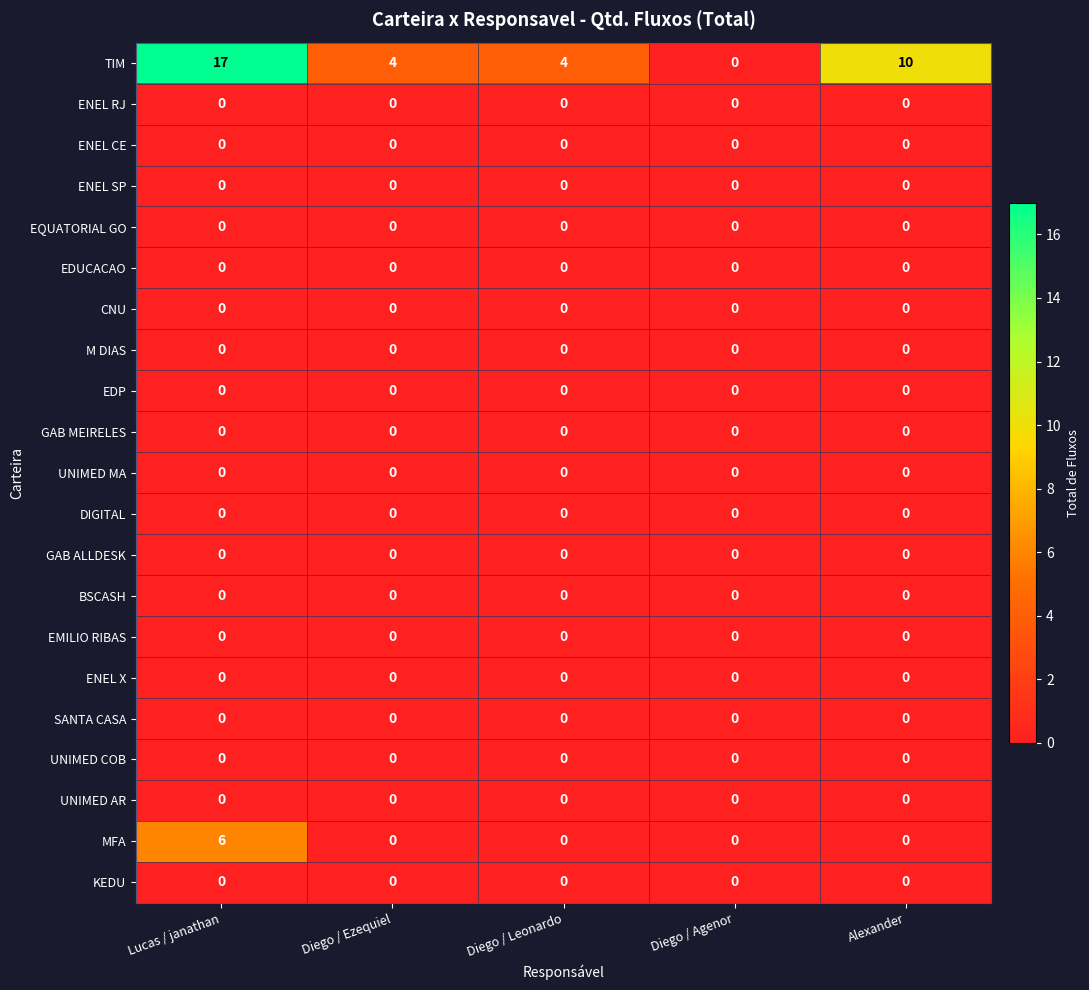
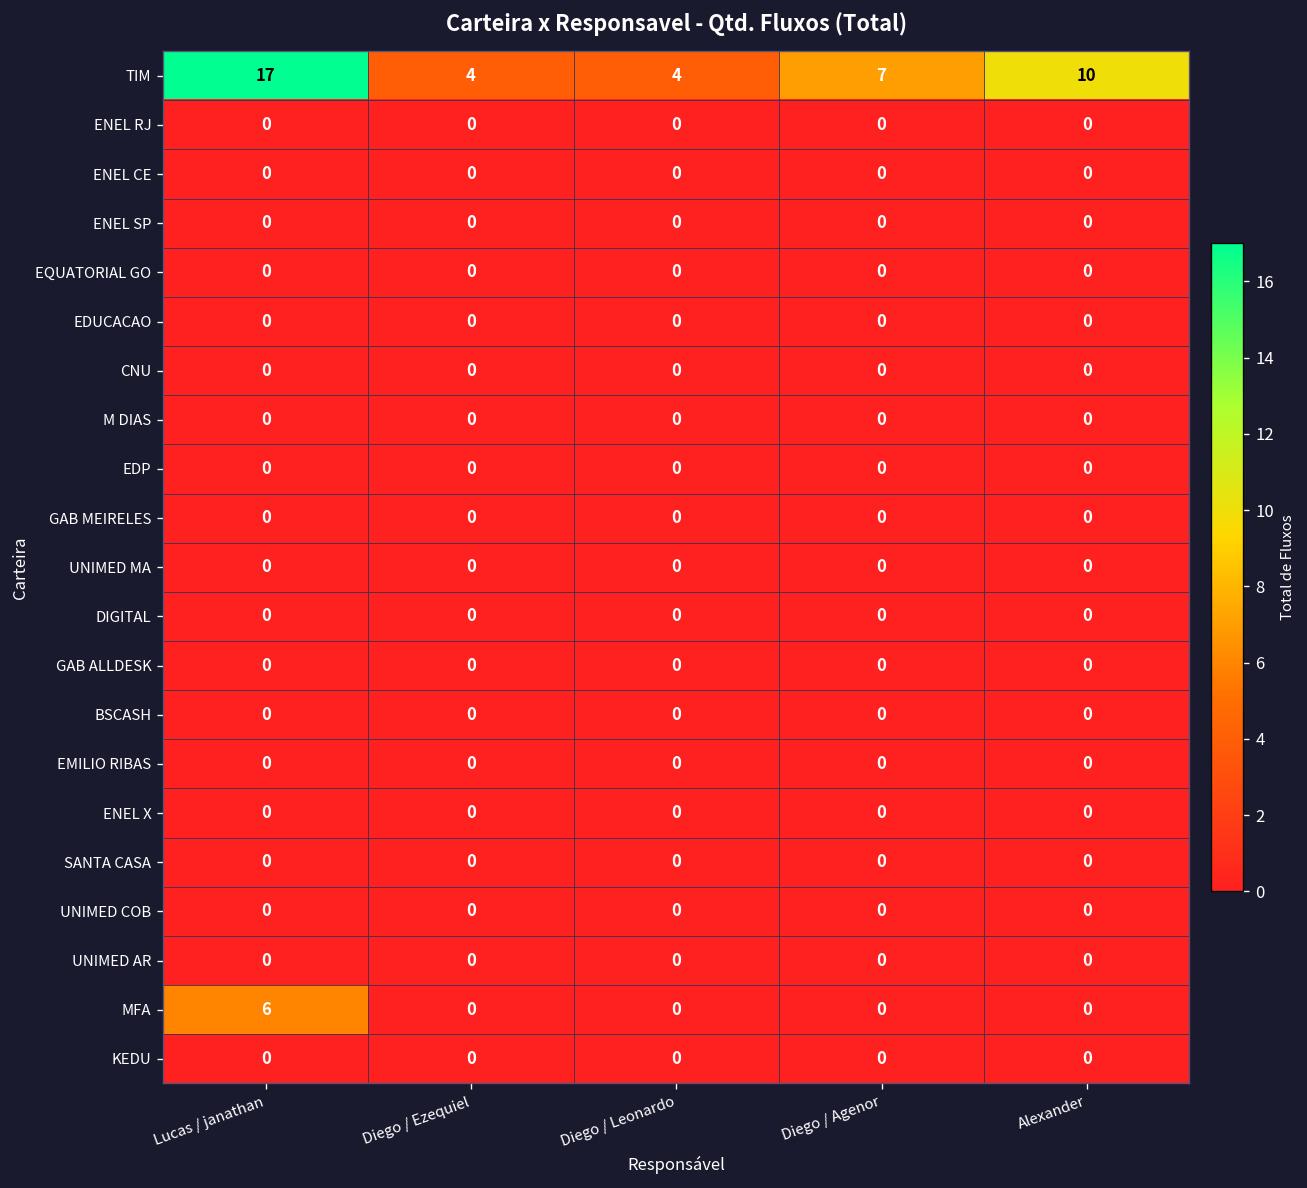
TIM, Diego / Agenor: 0 -> 7
